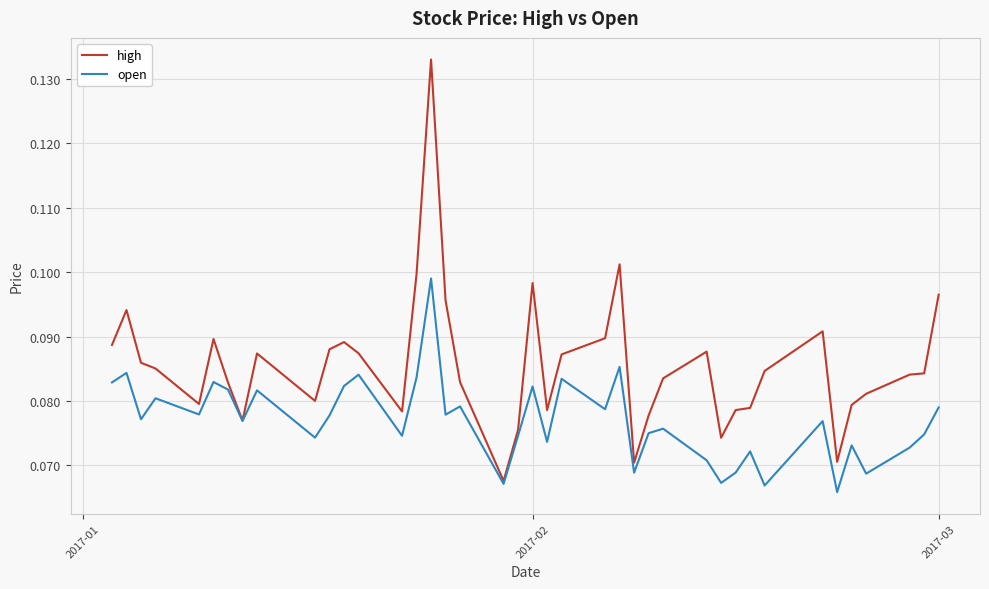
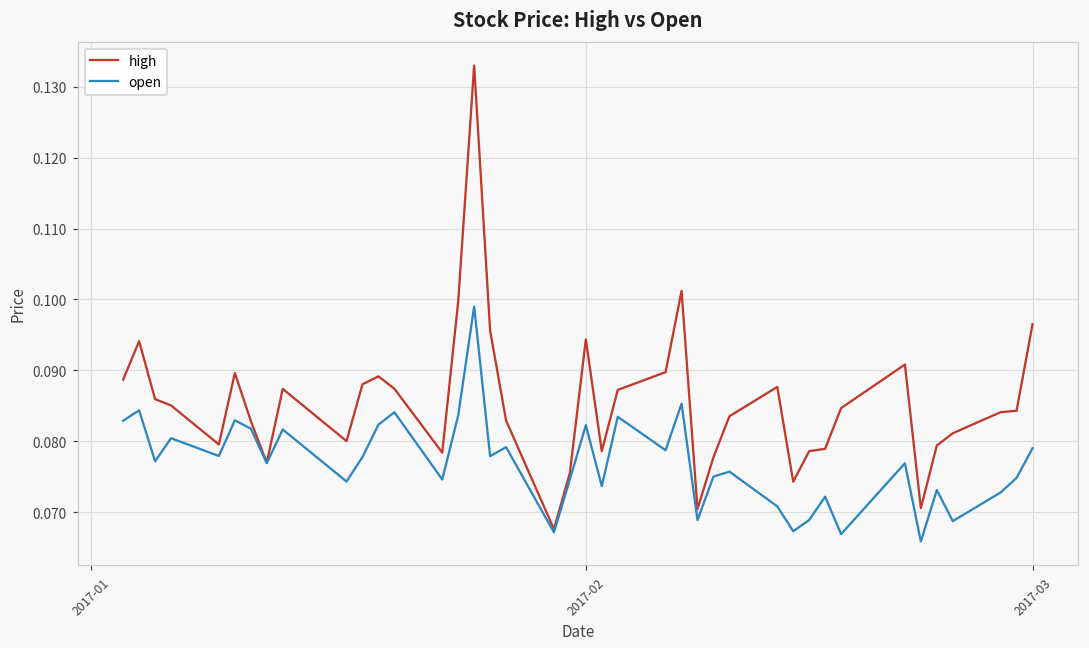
high, 2017-02: 0.098 -> 0.094
